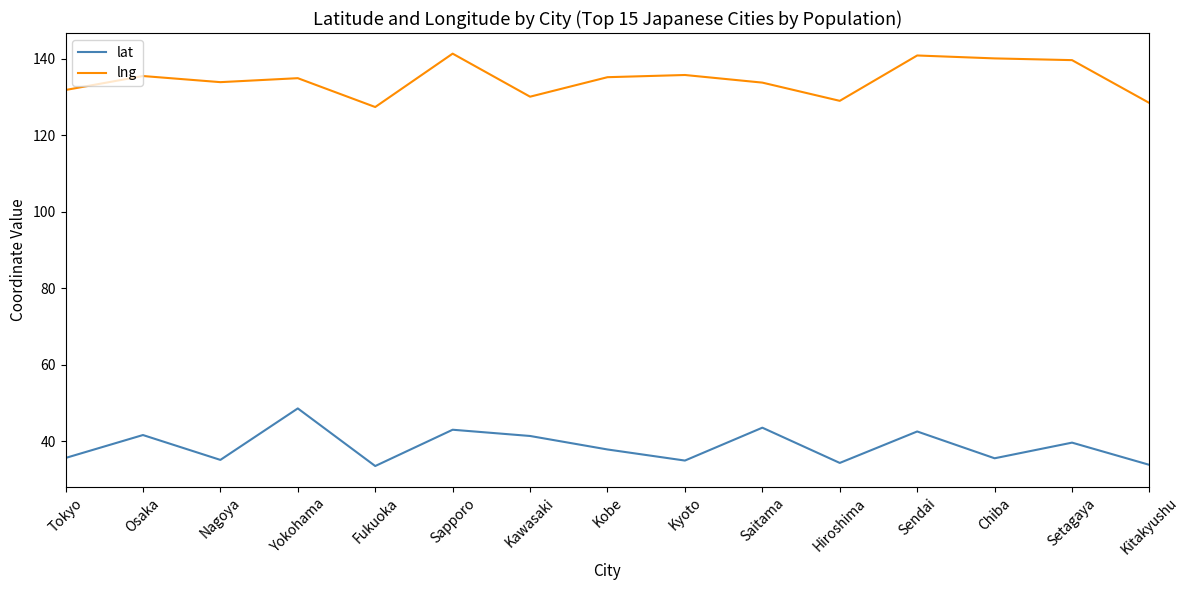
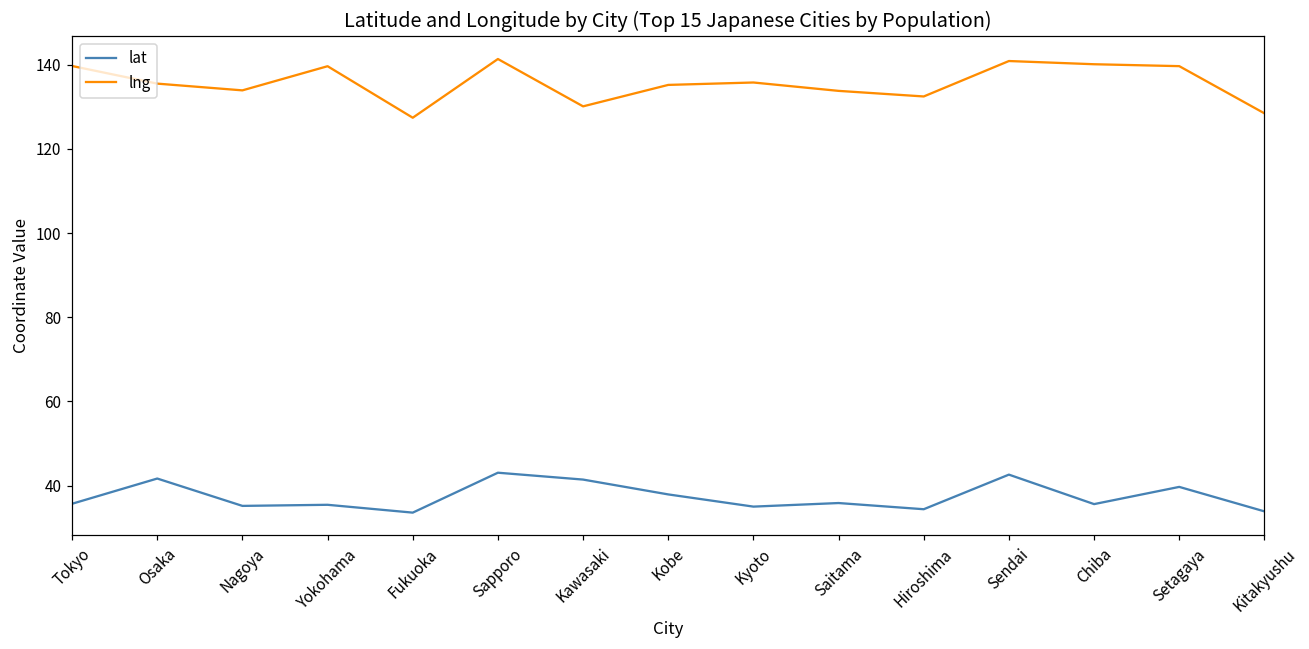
lng, Tokyo: 132 -> 140
lat, Yokohama: 49 -> 35
lng, Yokohama: 135 -> 140
lat, Saitama: 44 -> 36
lng, Hiroshima: 129 -> 132
